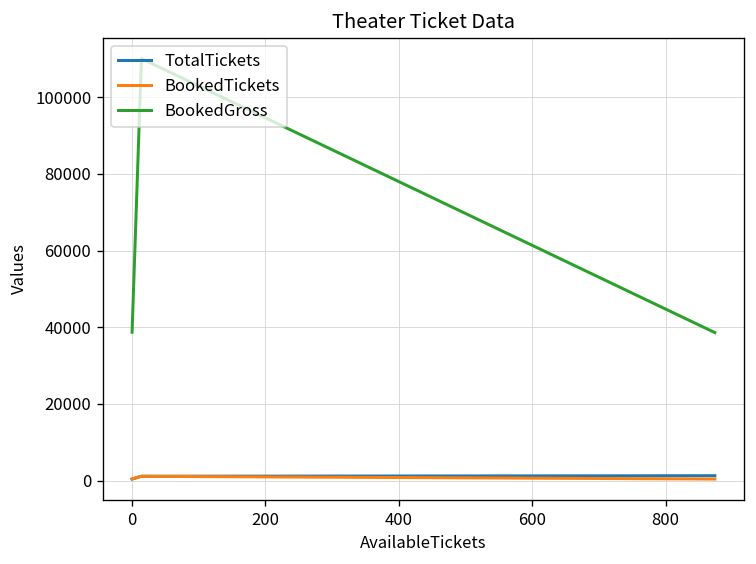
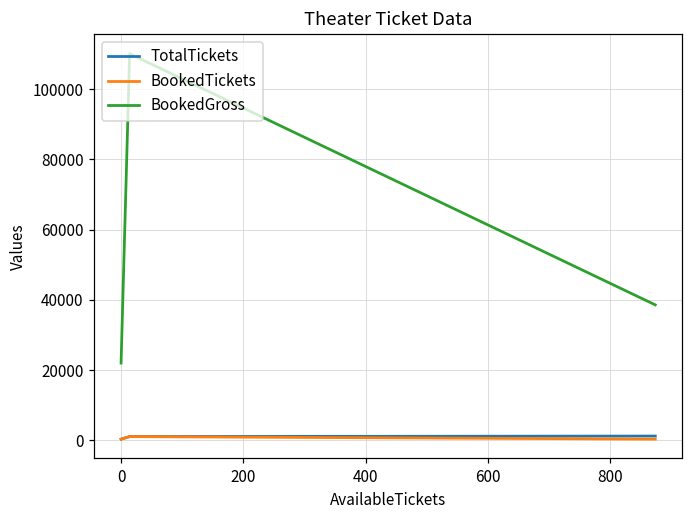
BookedGross, 0: 39000 -> 22000
